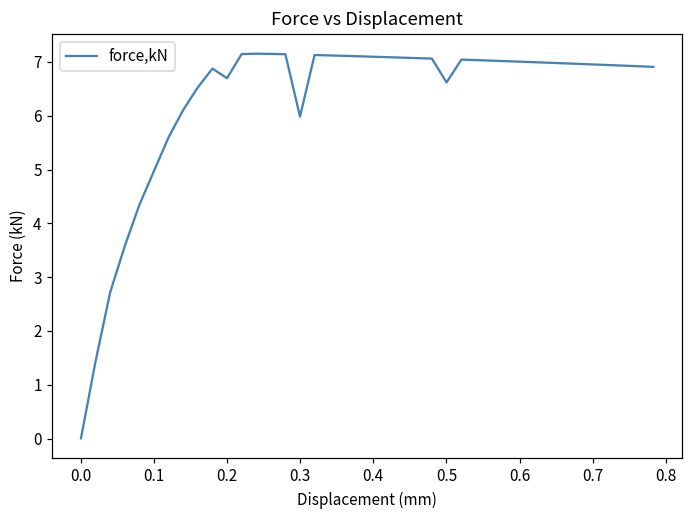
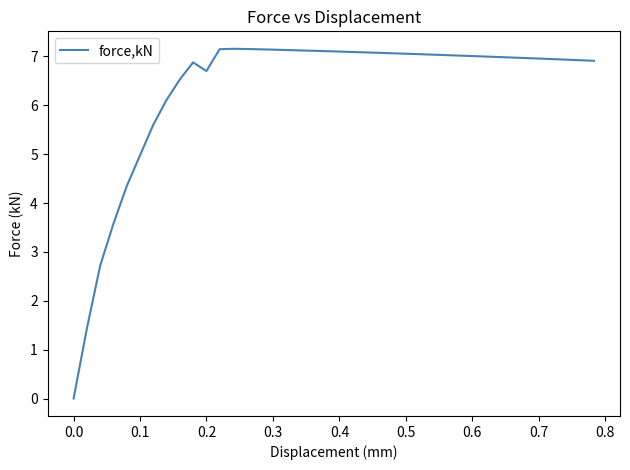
0.3: 6.0 -> 7.1
0.5: 6.6 -> 7.1
